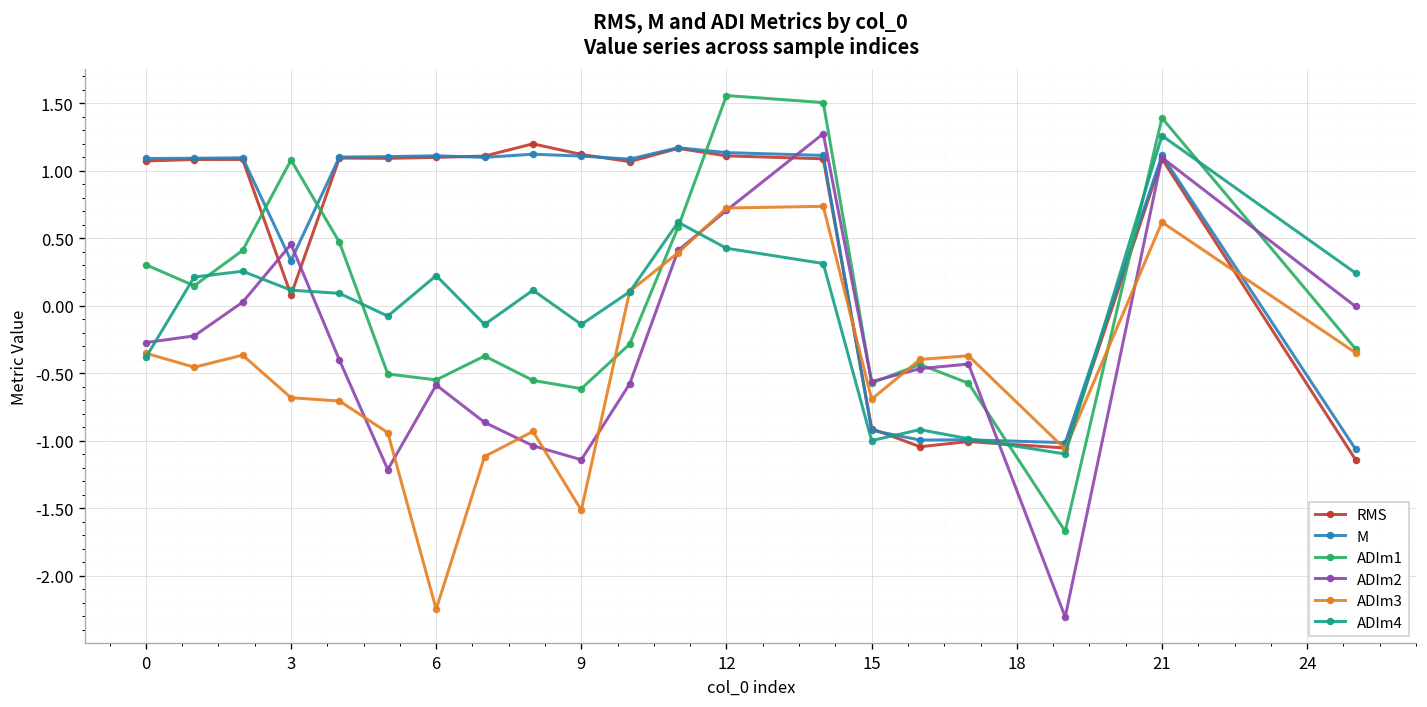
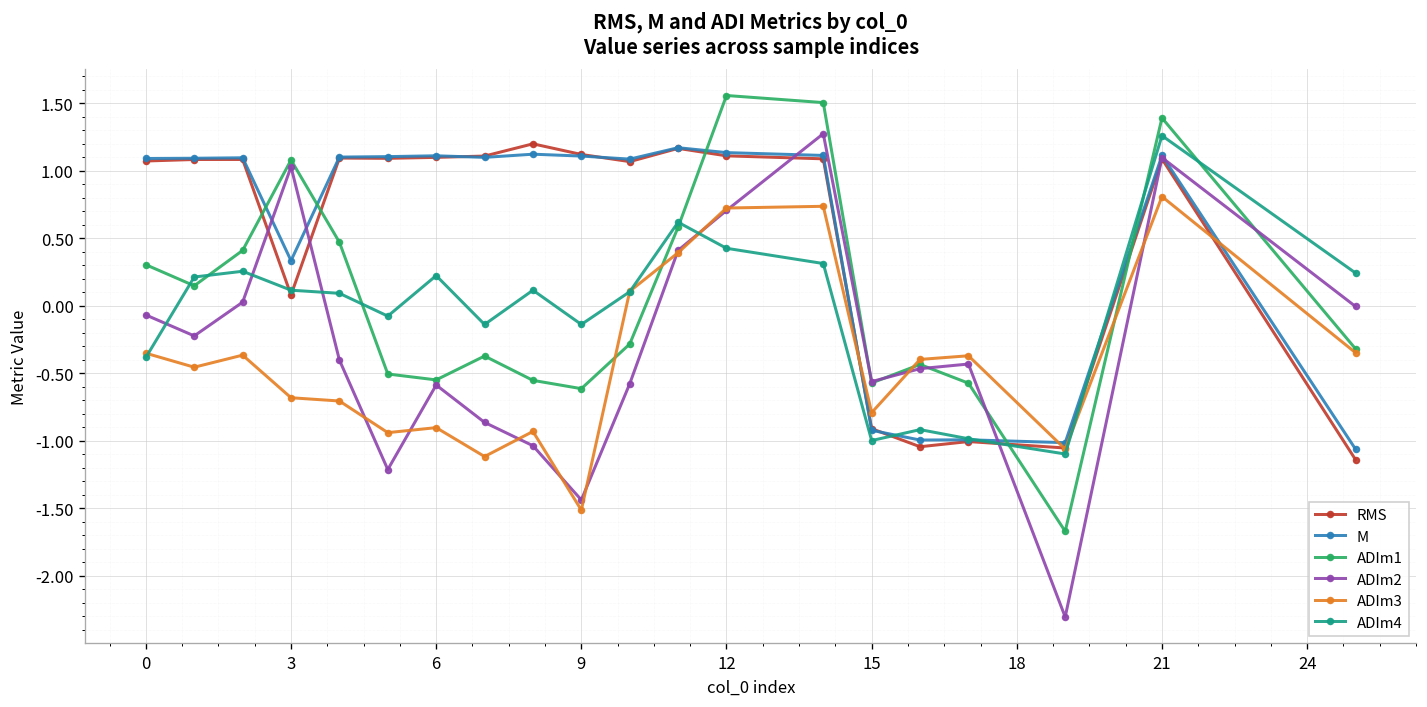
ADIm2, 0: -0.27 -> -0.07
ADIm2, 3: 0.46 -> 1.03
ADIm3, 6: -2.25 -> -0.90
ADIm2, 9: -1.14 -> -1.44
ADIm3, 15: -0.69 -> -0.79
ADIm3, 21: 0.62 -> 0.81
